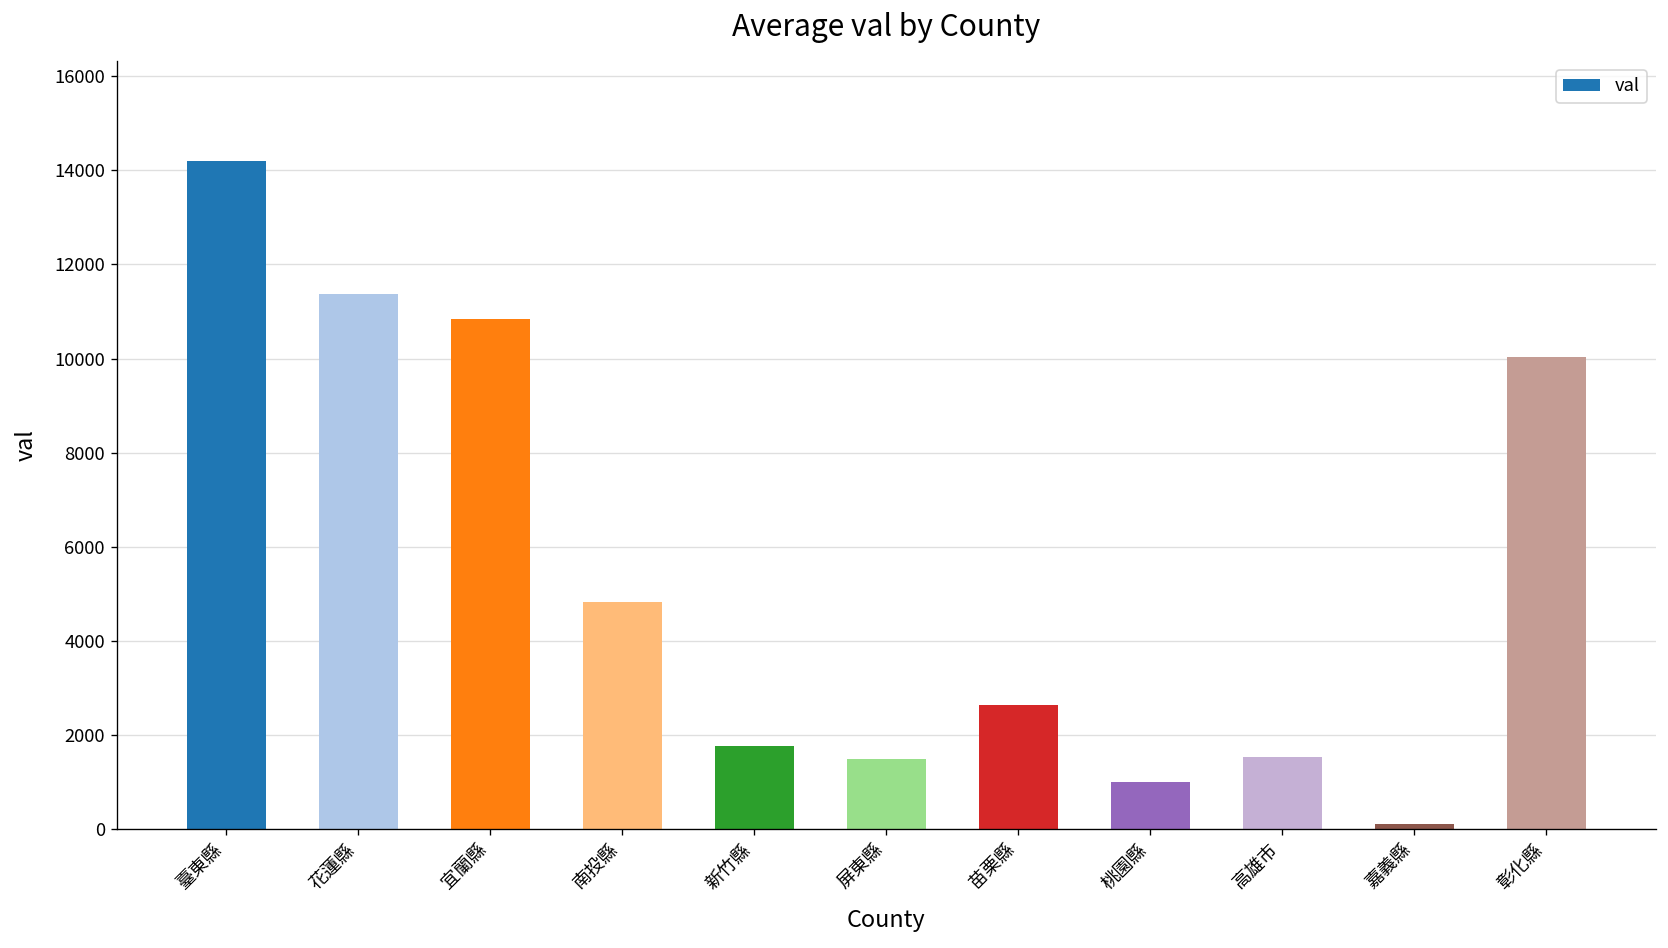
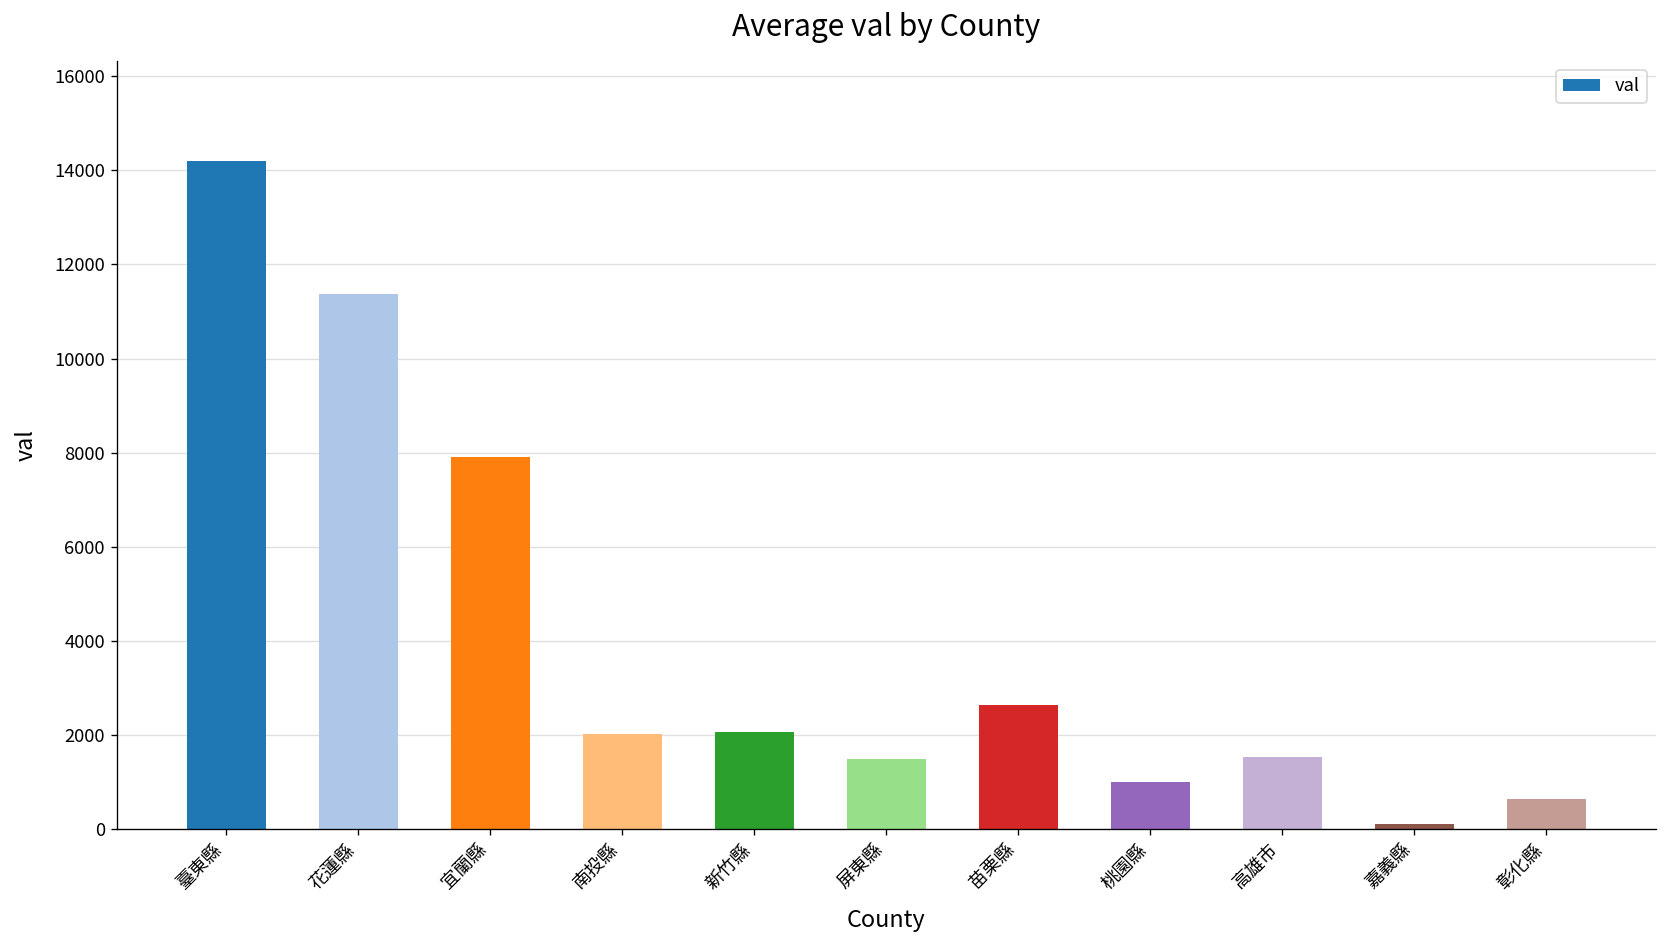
宜蘭縣: 10800 -> 7900
南投縣: 4800 -> 2000
新竹縣: 1800 -> 2100
彰化縣: 10000 -> 600
